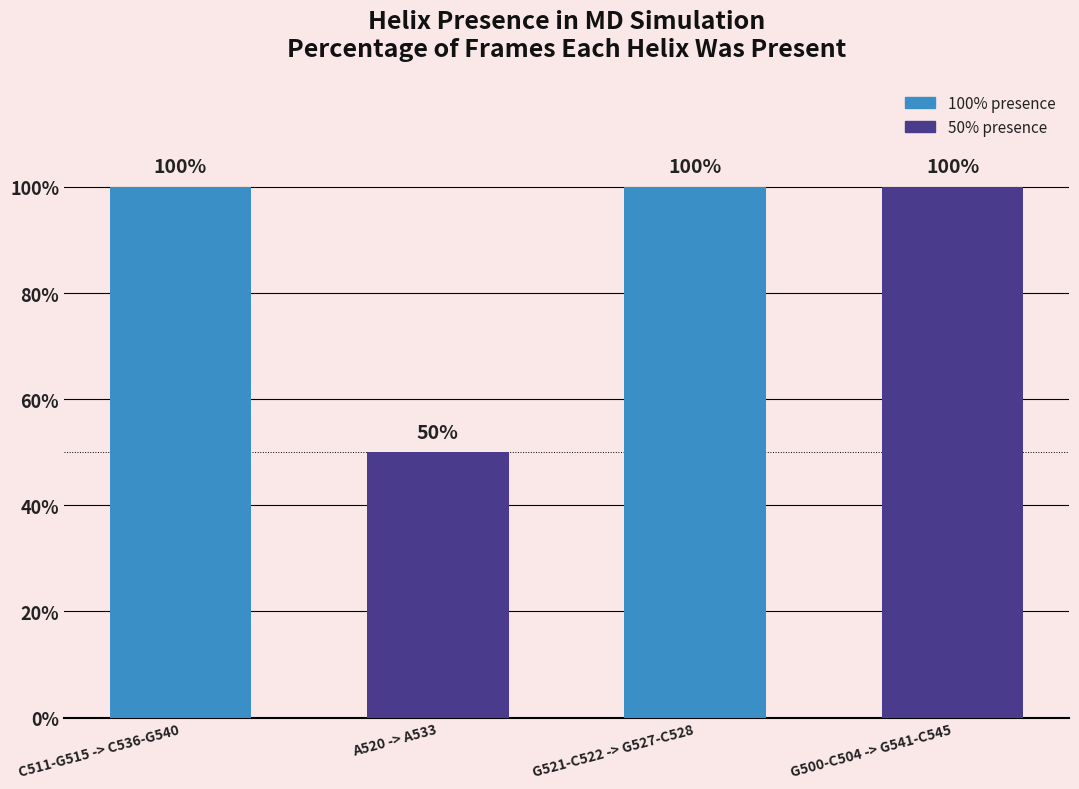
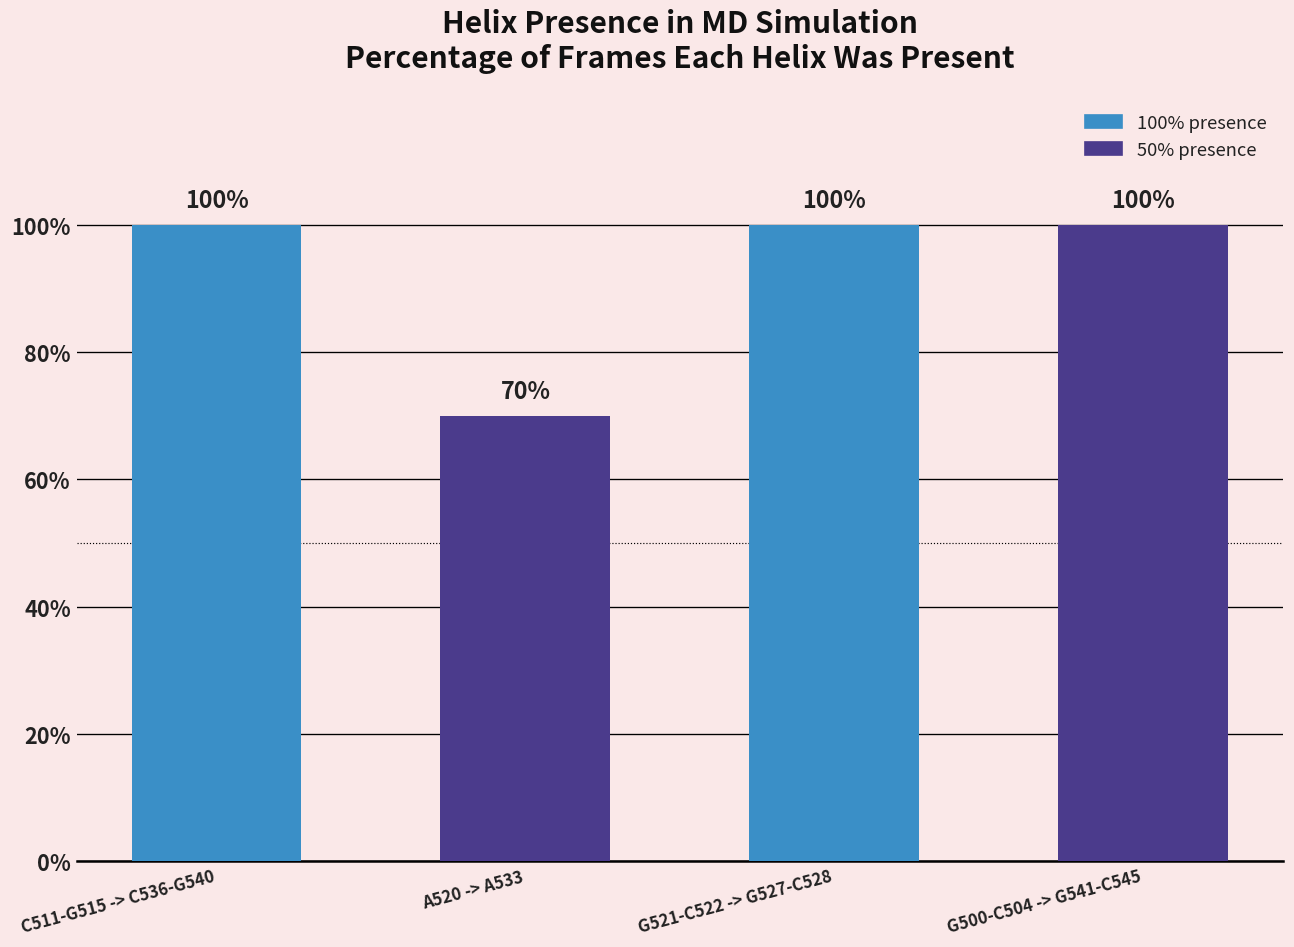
A520 -> A533: 50% -> 70%
